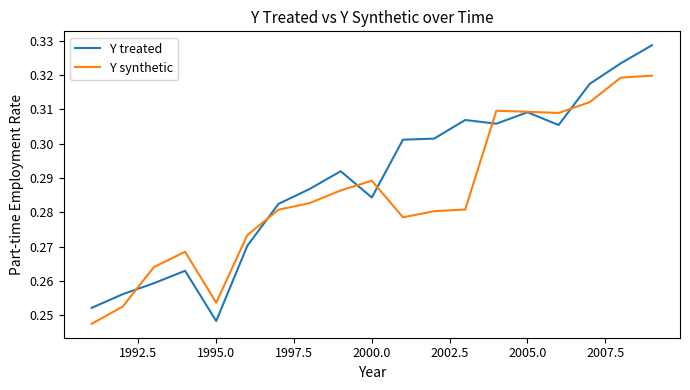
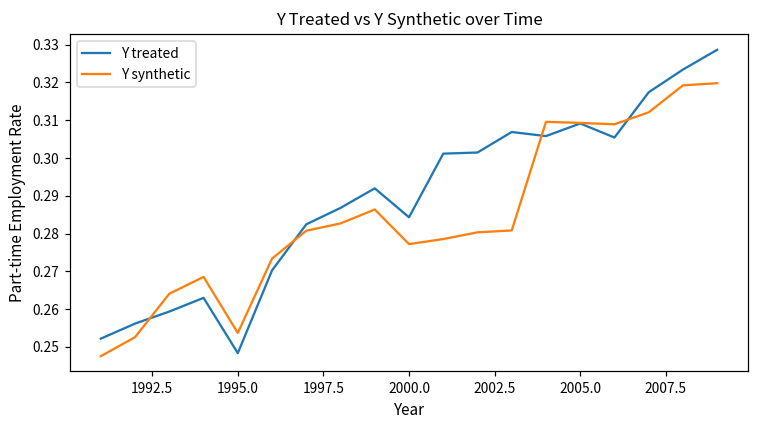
Y synthetic, 2000.0: 0.289 -> 0.277
